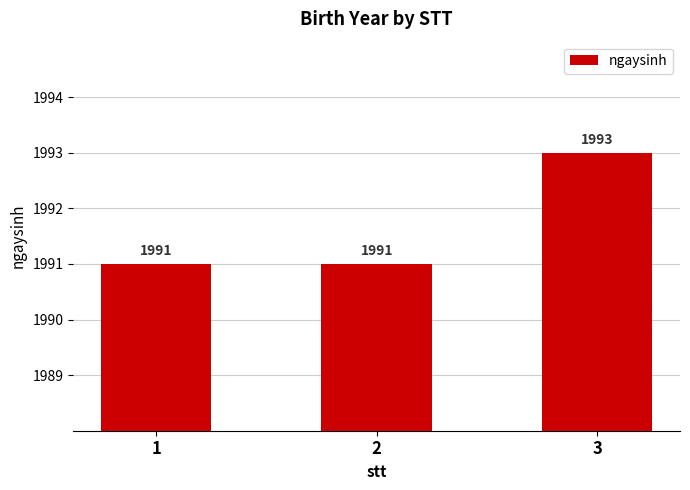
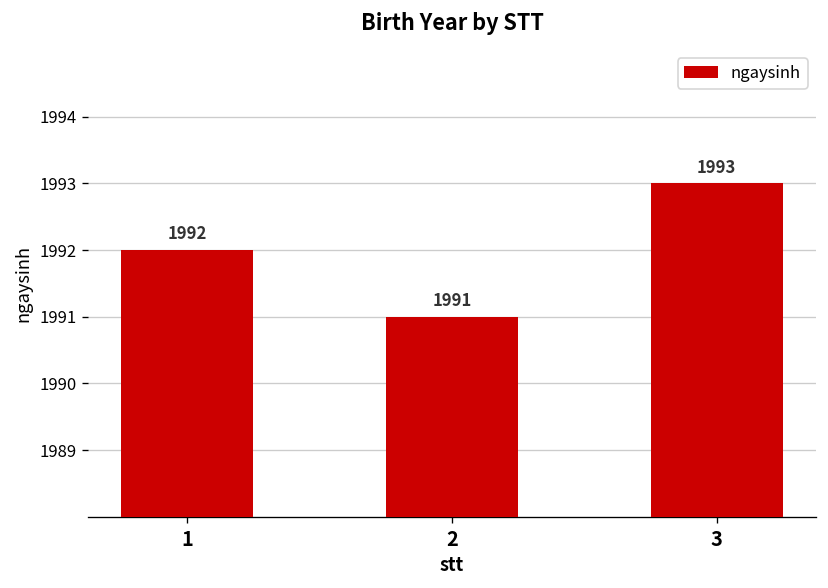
1: 1991 -> 1992
